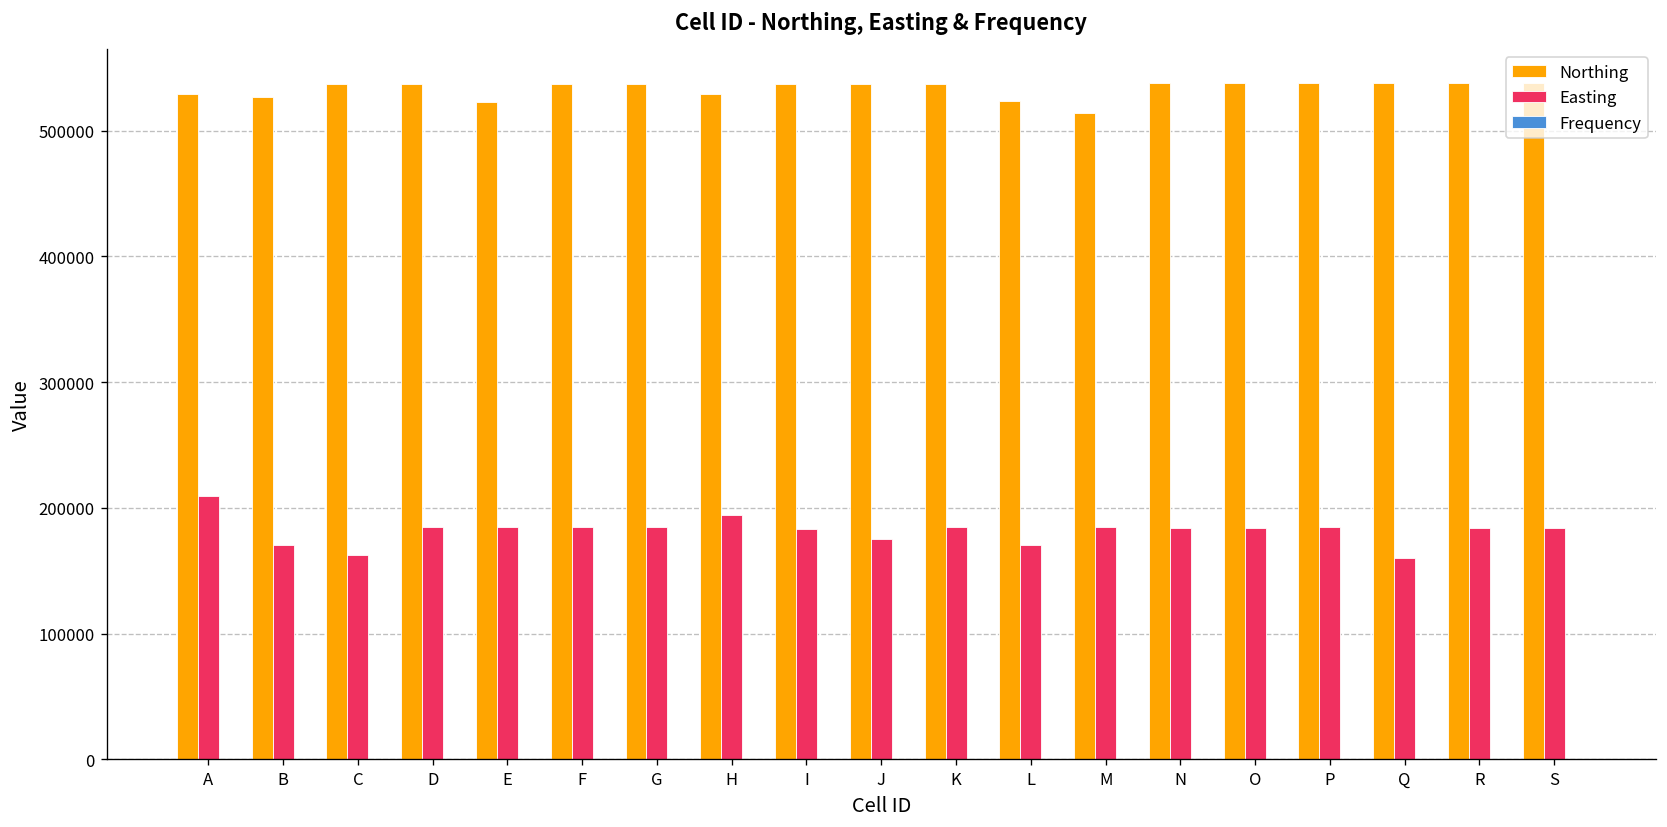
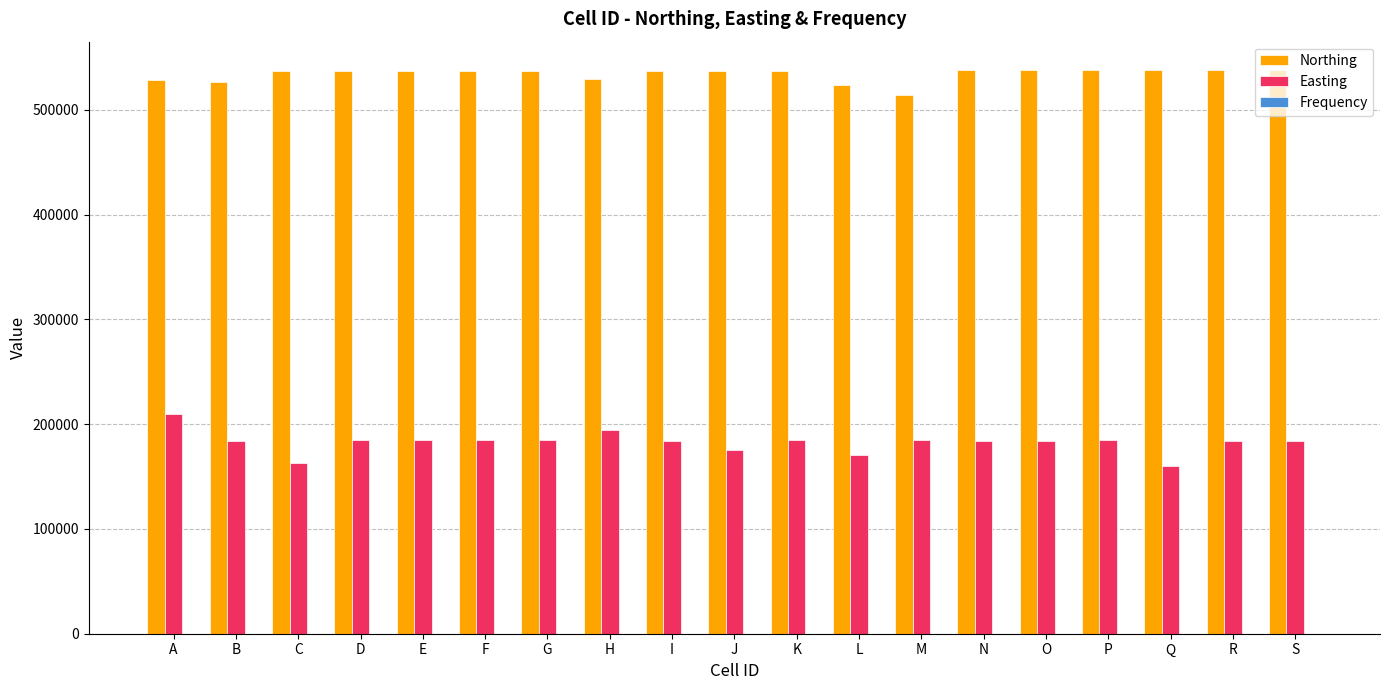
Easting, B: 171000 -> 184000
Northing, E: 523000 -> 537000
